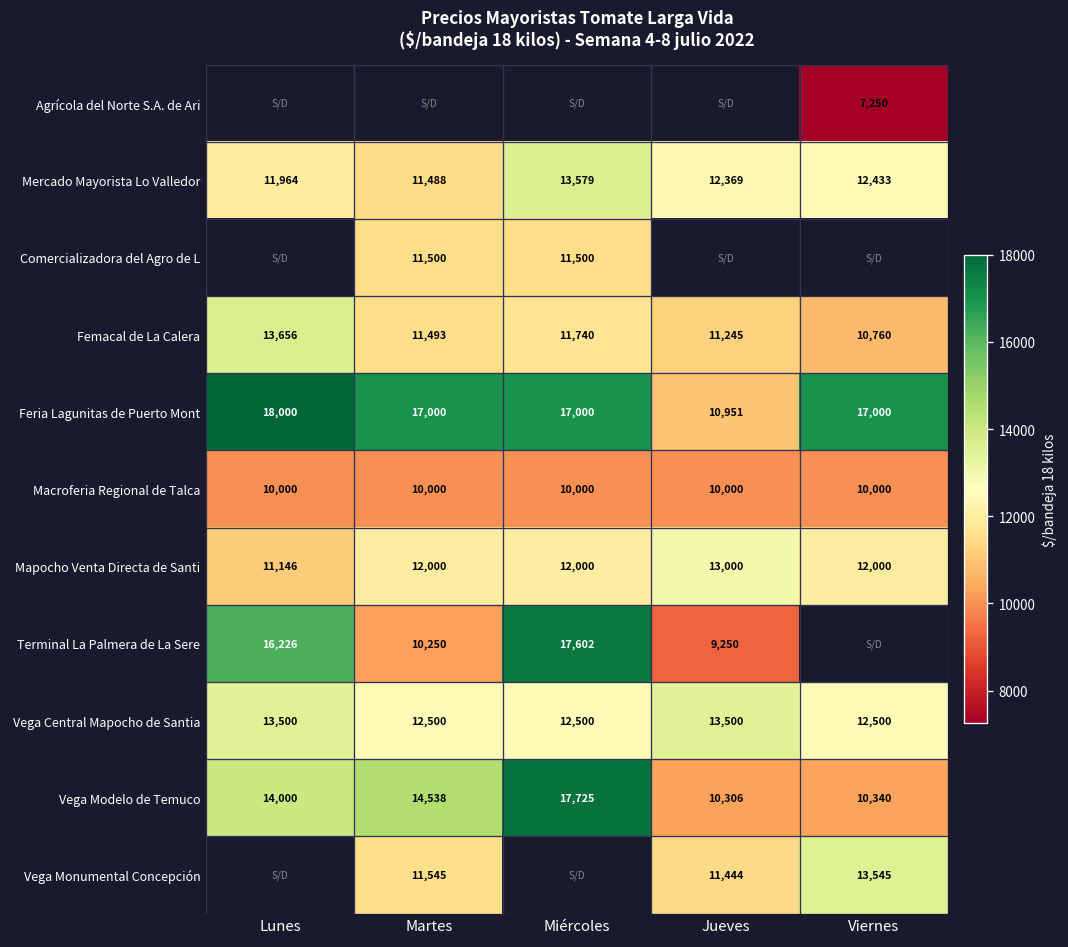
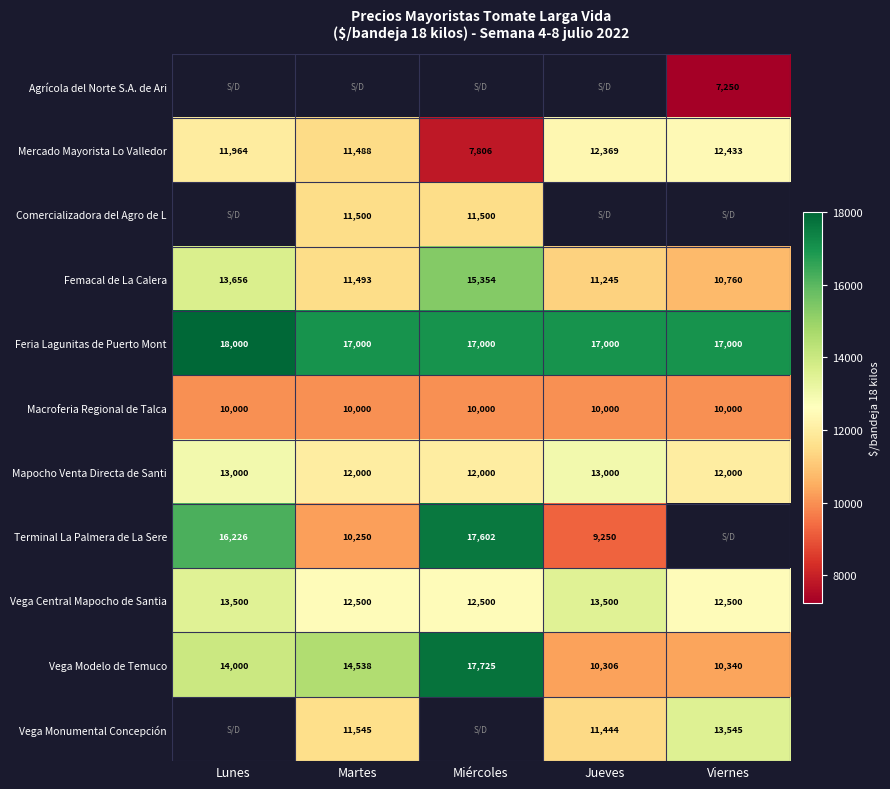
Mercado Mayorista Lo Valledor, Miércoles: 13,579 -> 7,806
Femacal de La Calera, Miércoles: 11,740 -> 15,354
Feria Lagunitas de Puerto Mont, Jueves: 10,951 -> 17,000
Mapocho Venta Directa de Santi, Lunes: 11,146 -> 13,000
